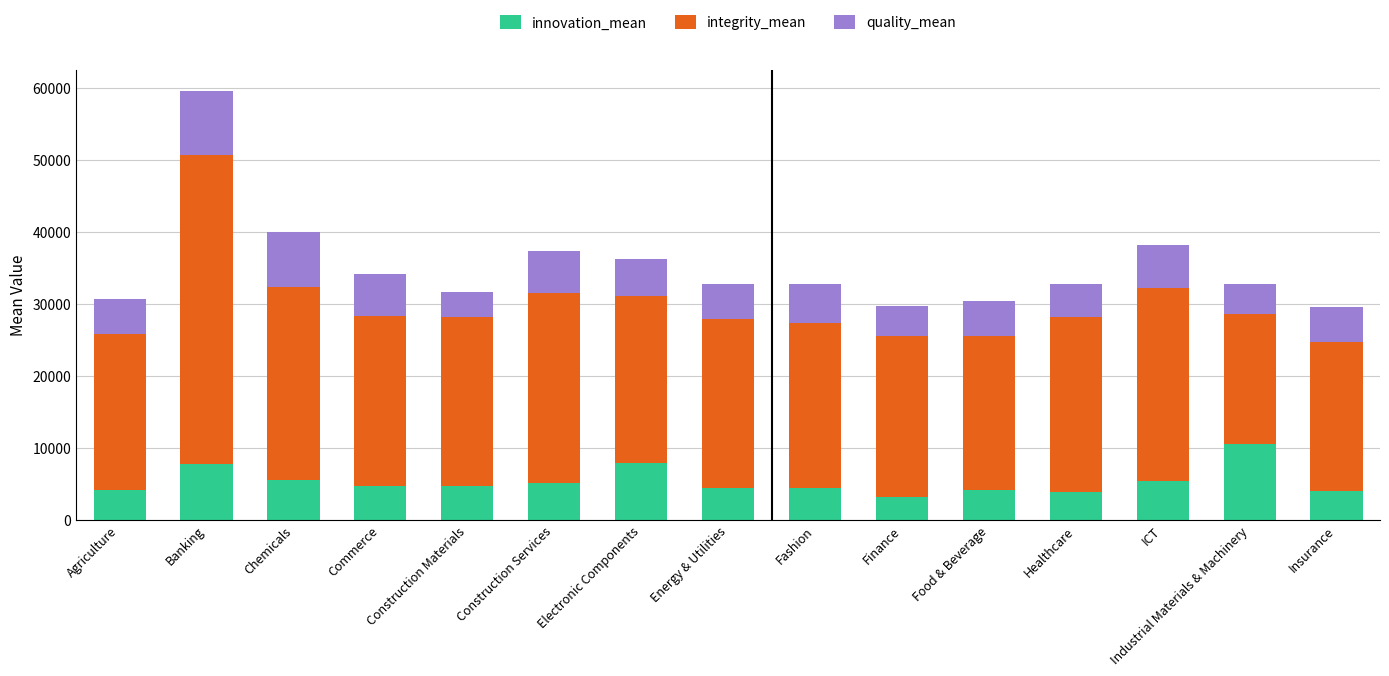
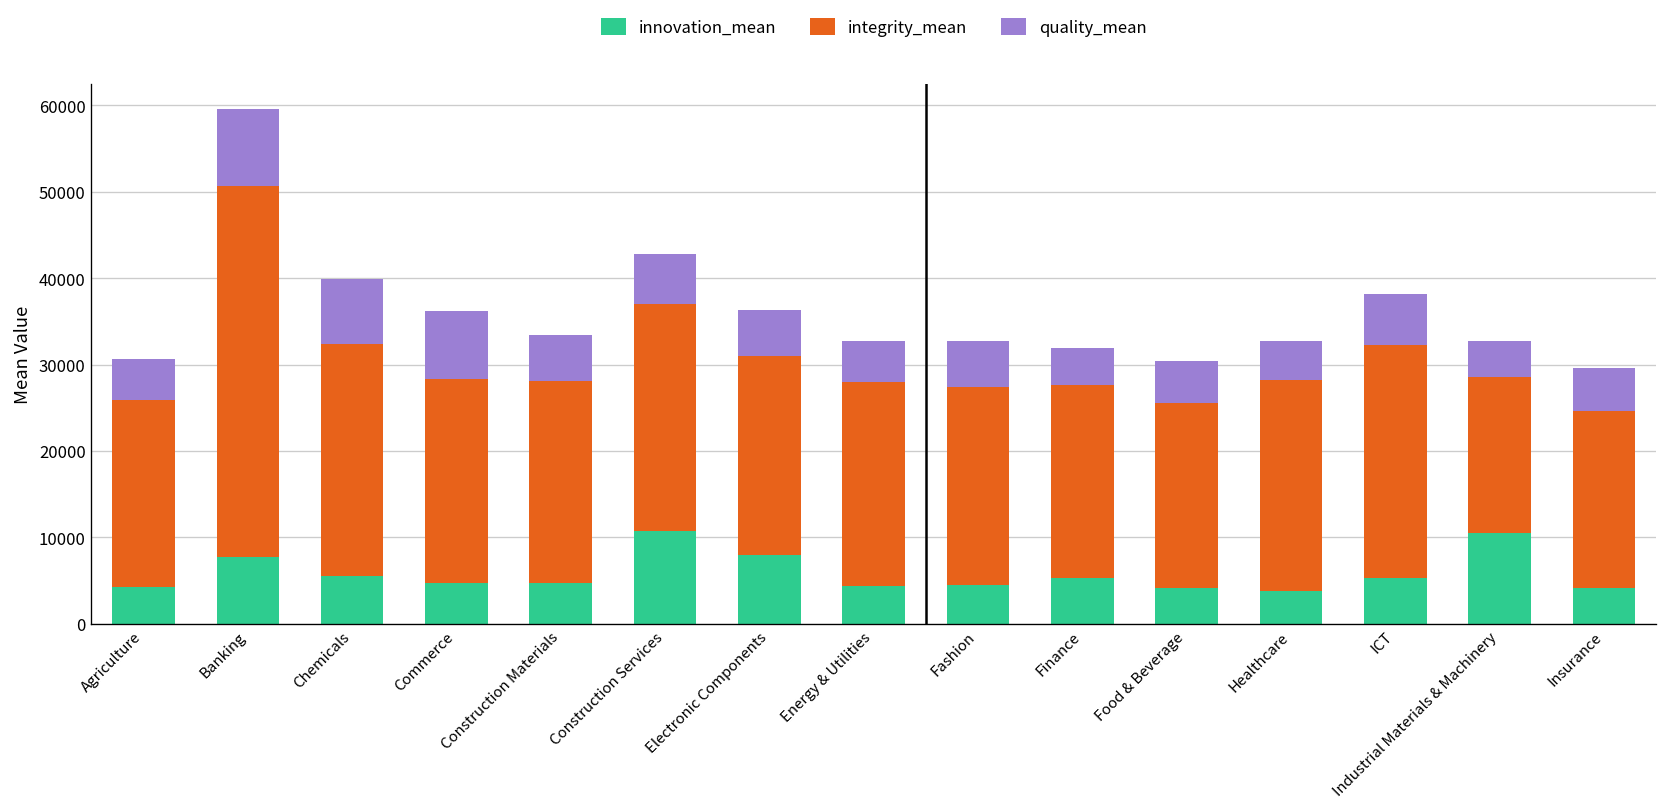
quality_mean, Commerce: 6000 -> 8000
quality_mean, Construction Materials: 4000 -> 5000
innovation_mean, Construction Services: 5000 -> 11000
innovation_mean, Finance: 3000 -> 5000
